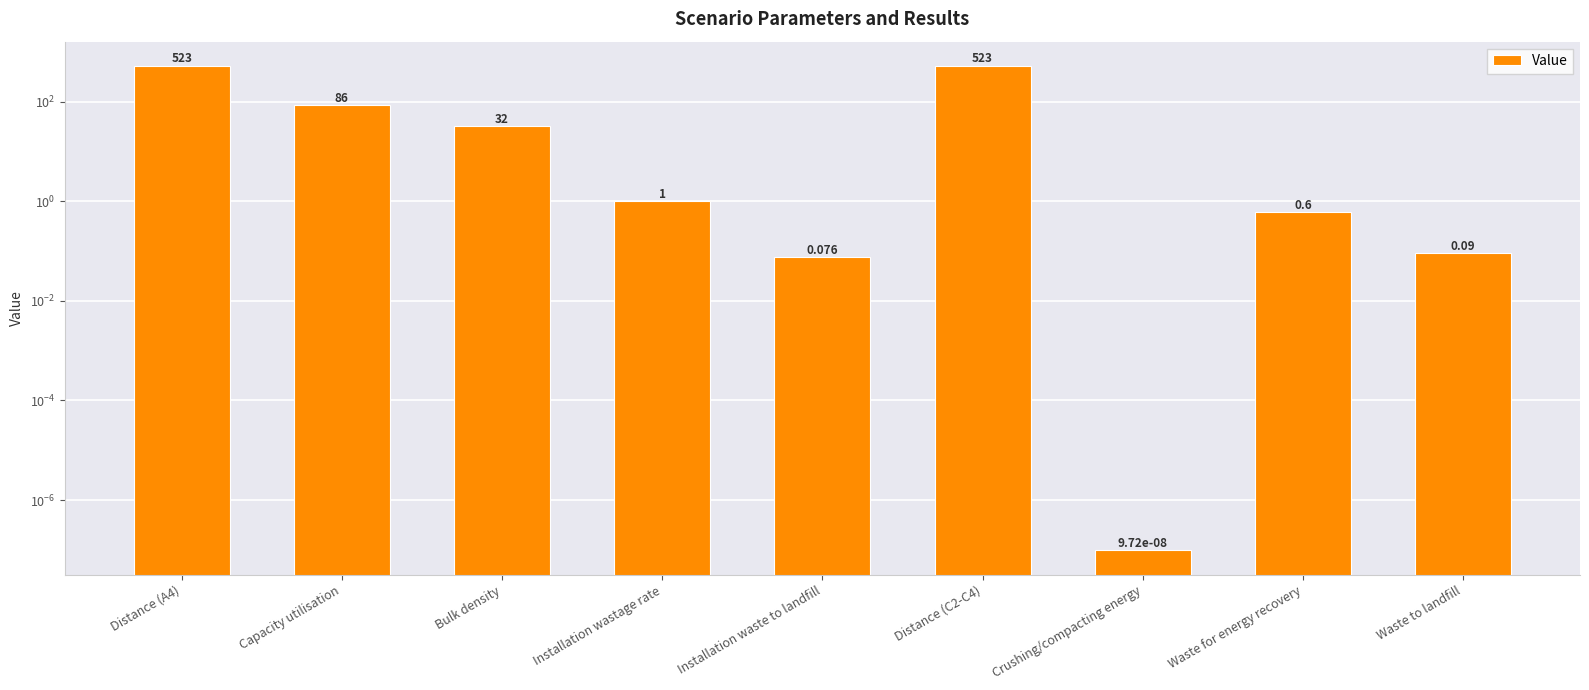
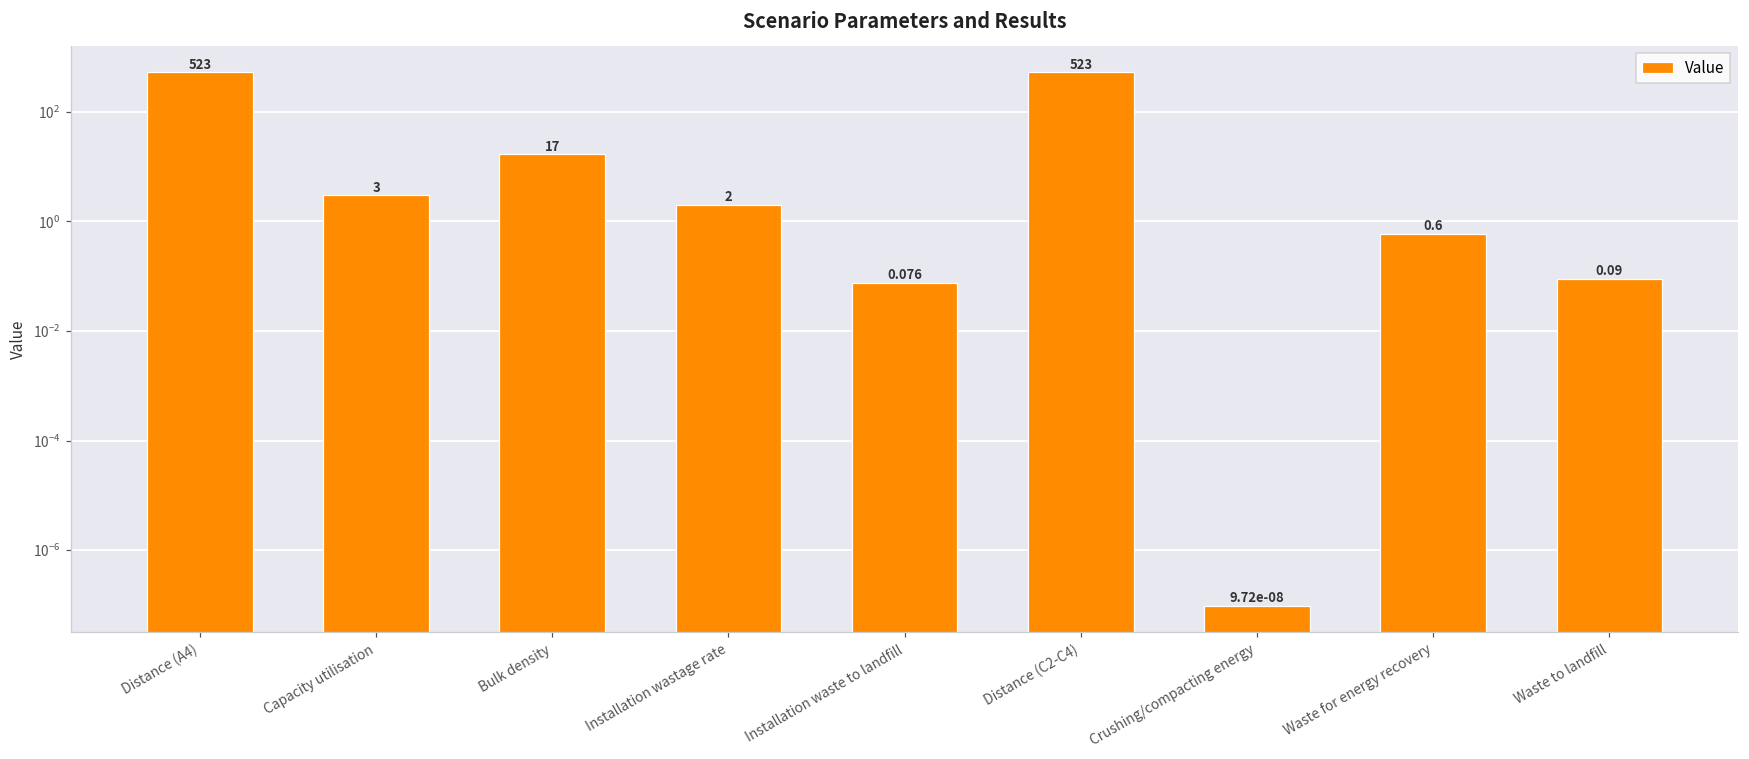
Capacity utilisation: 86 -> 3
Bulk density: 32 -> 17
Installation wastage rate: 1 -> 2
